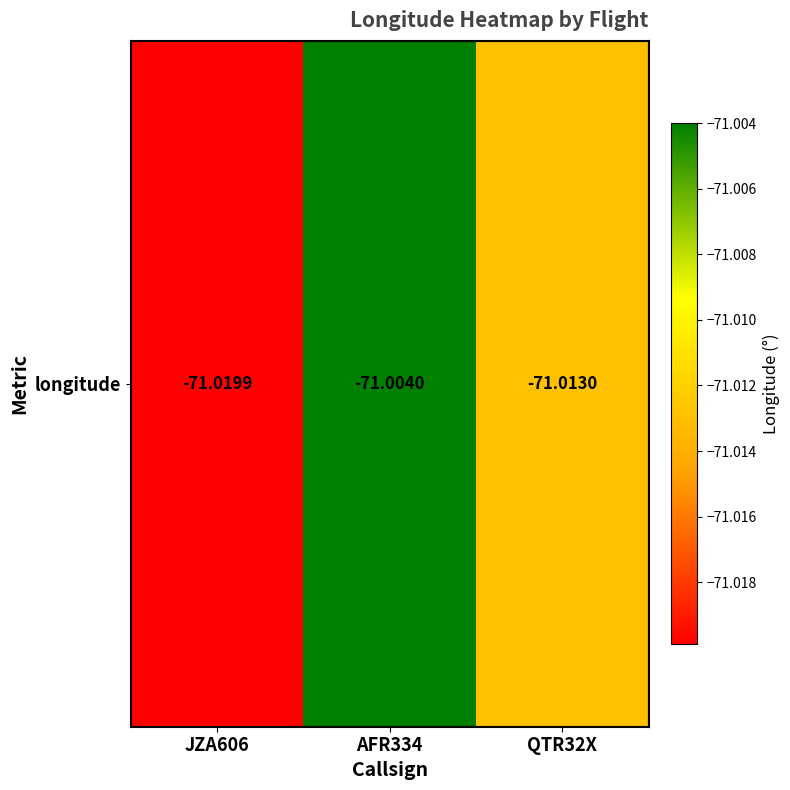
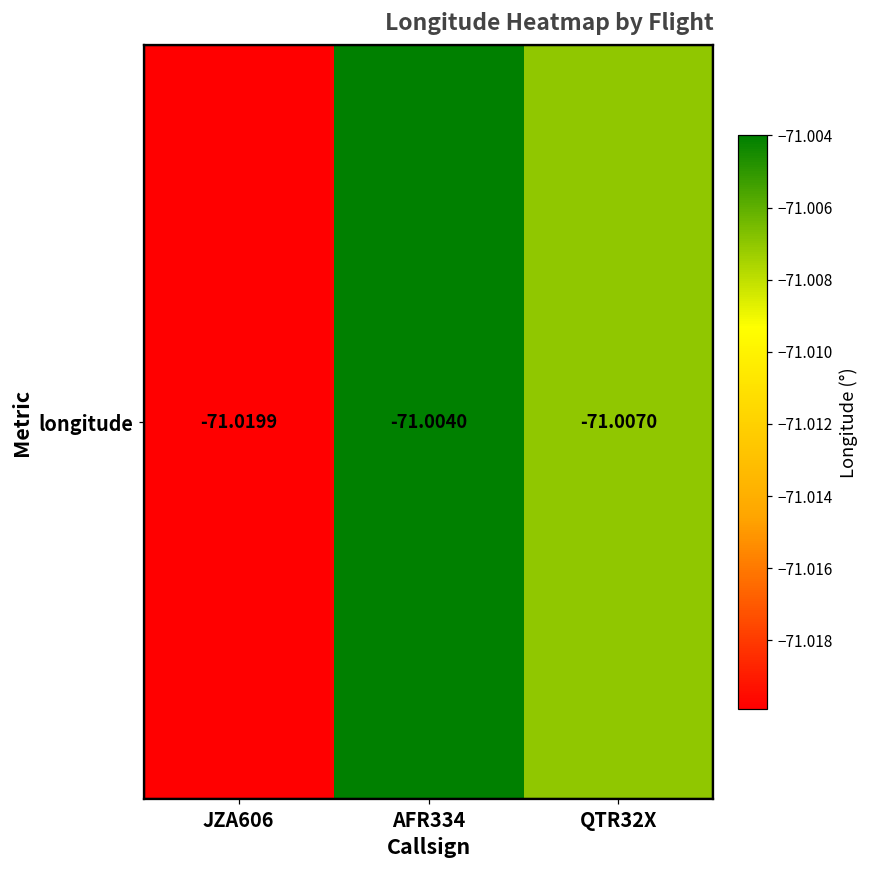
longitude, QTR32X: -71.0130 -> -71.0070
